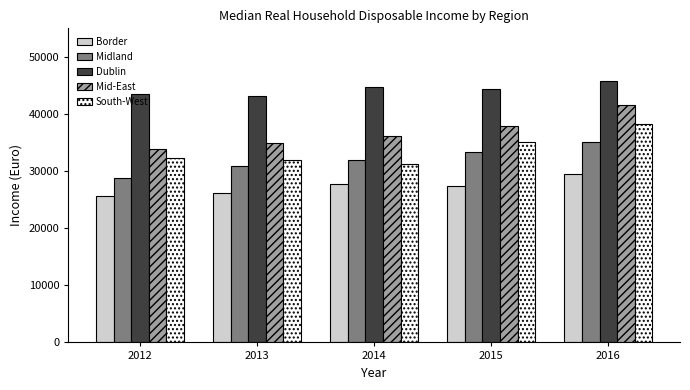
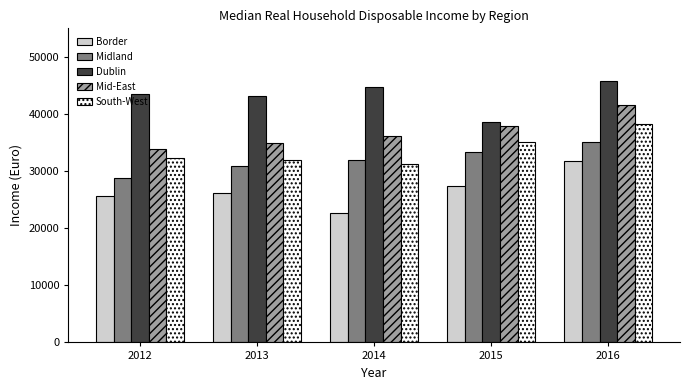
Border, 2014: 28000 -> 23000
Dublin, 2015: 44000 -> 39000
Border, 2016: 29000 -> 32000
